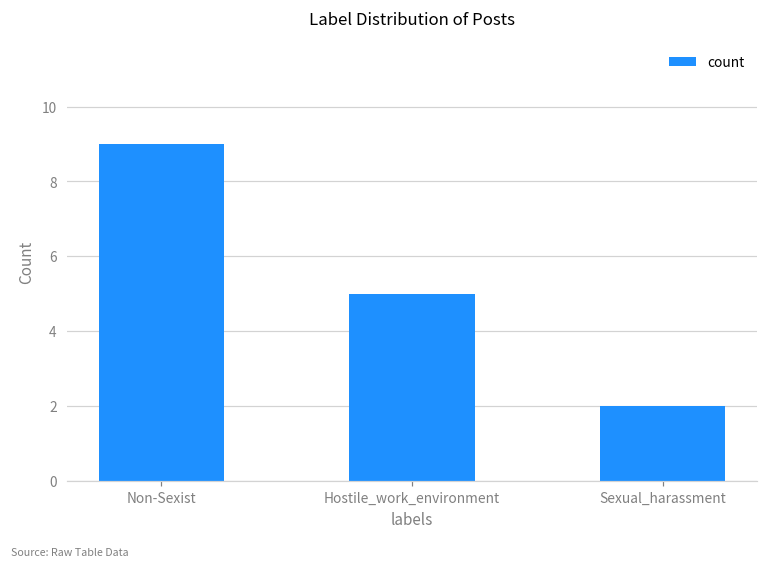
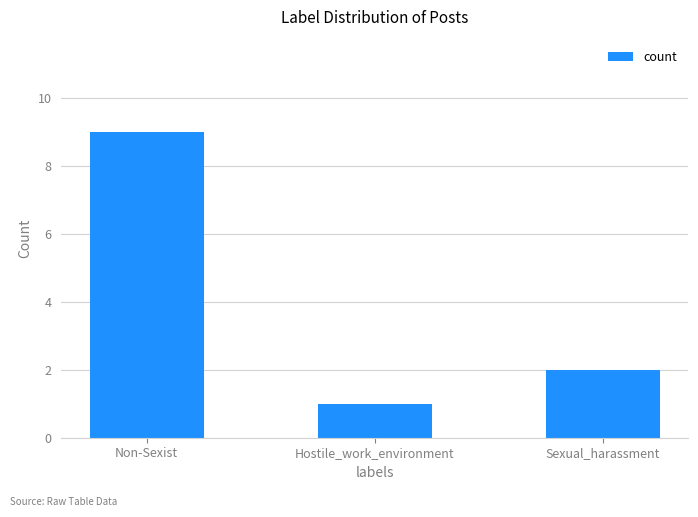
Hostile_work_environment: 5 -> 1
